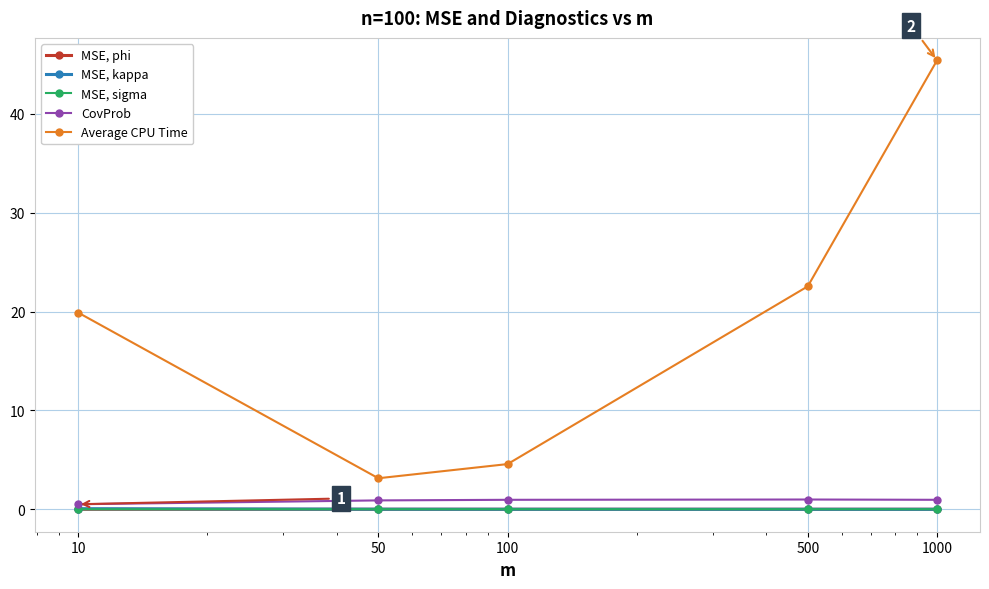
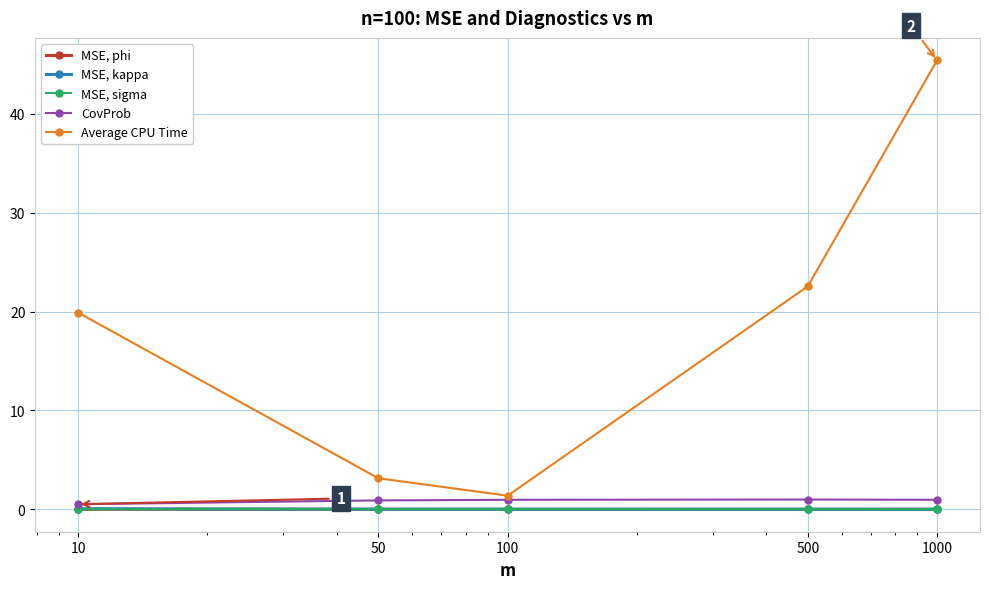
Average CPU Time, 100: 5 -> 1
